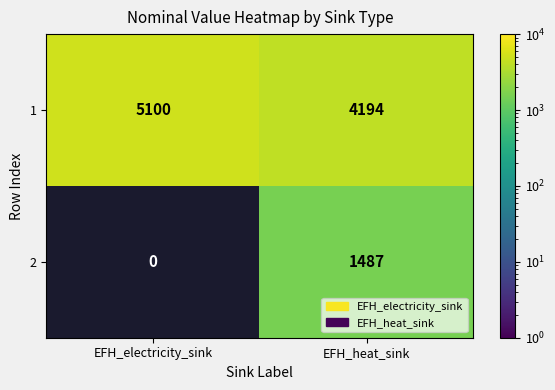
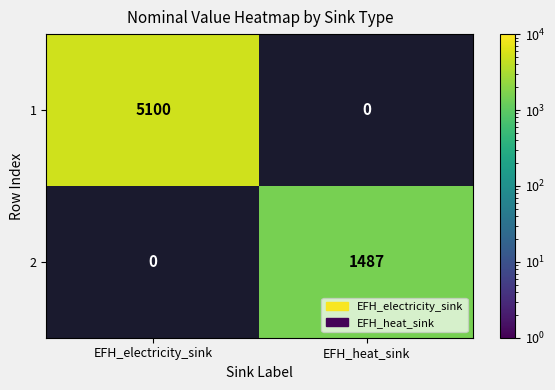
1, EFH_heat_sink: 4194 -> 0
